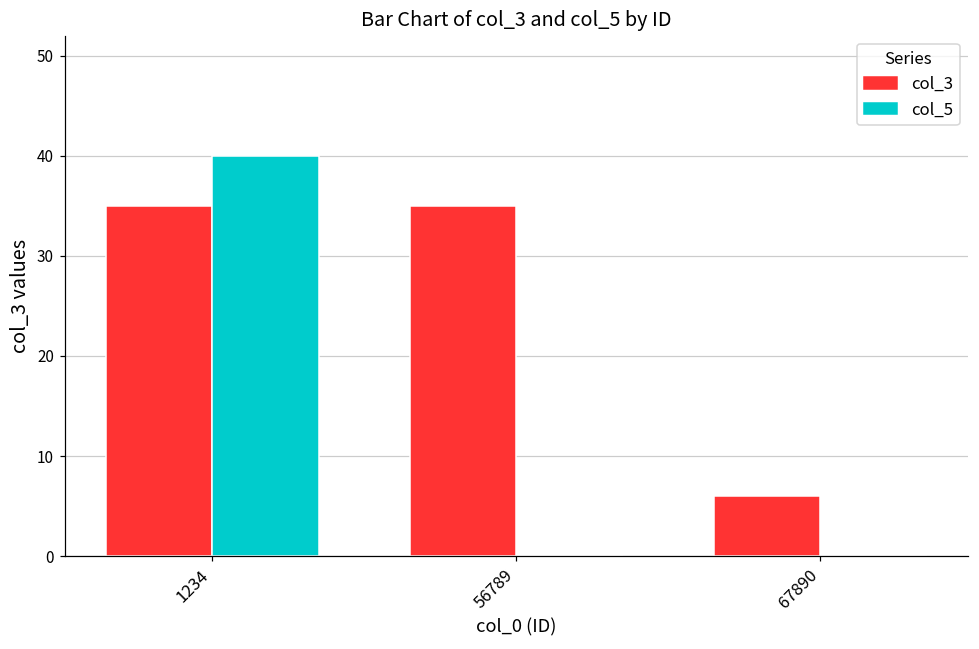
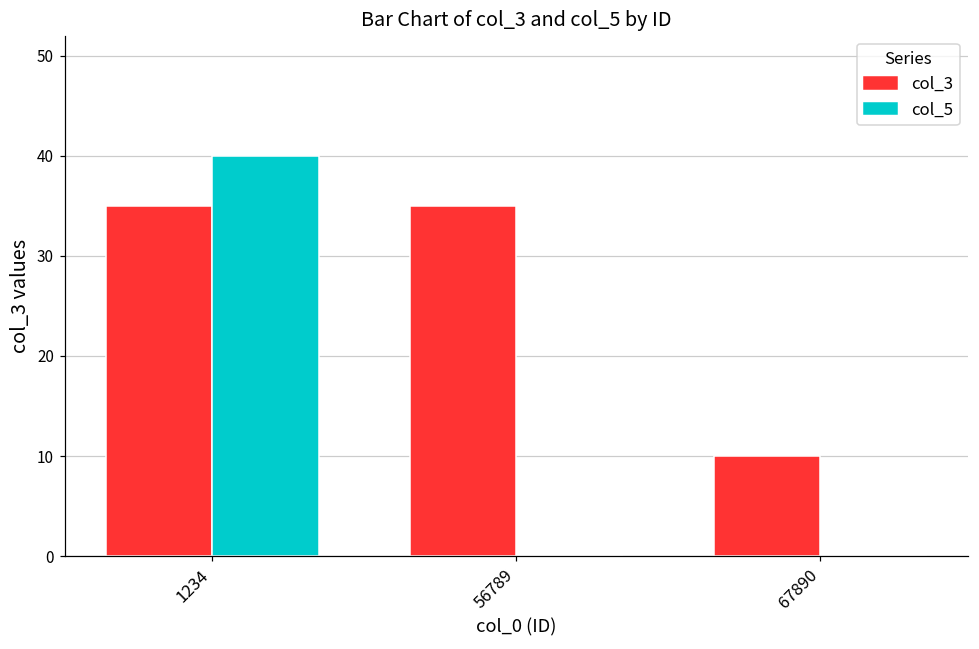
col_3, 67890: 6 -> 10
